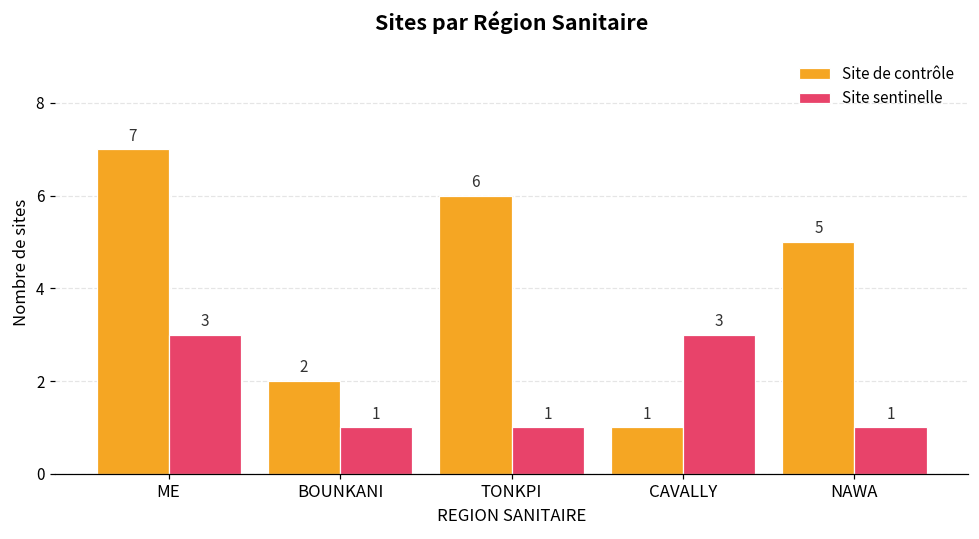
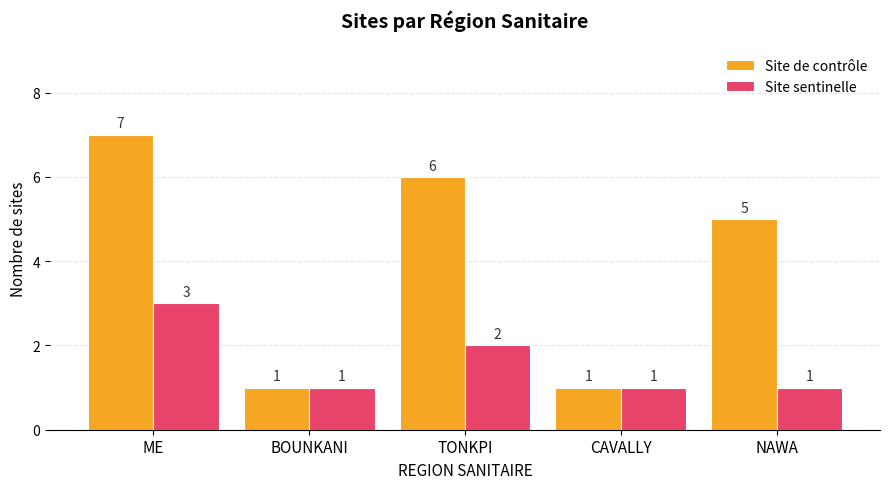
Site de contrôle, BOUNKANI: 2 -> 1
Site sentinelle, TONKPI: 1 -> 2
Site sentinelle, CAVALLY: 3 -> 1
